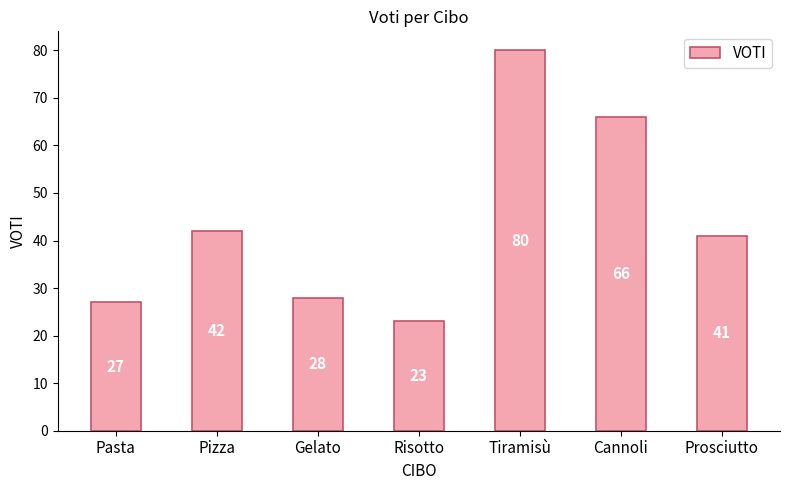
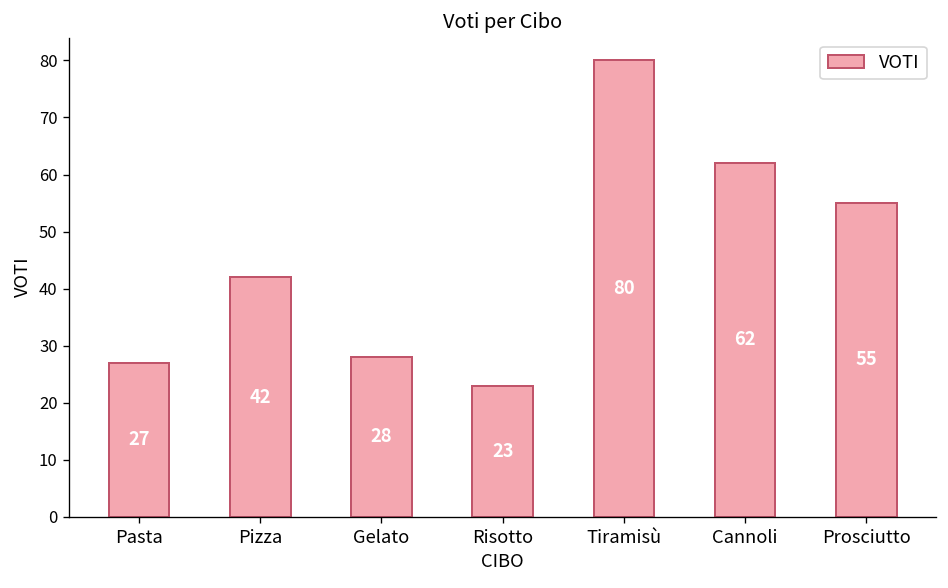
Cannoli: 66 -> 62
Prosciutto: 41 -> 55
